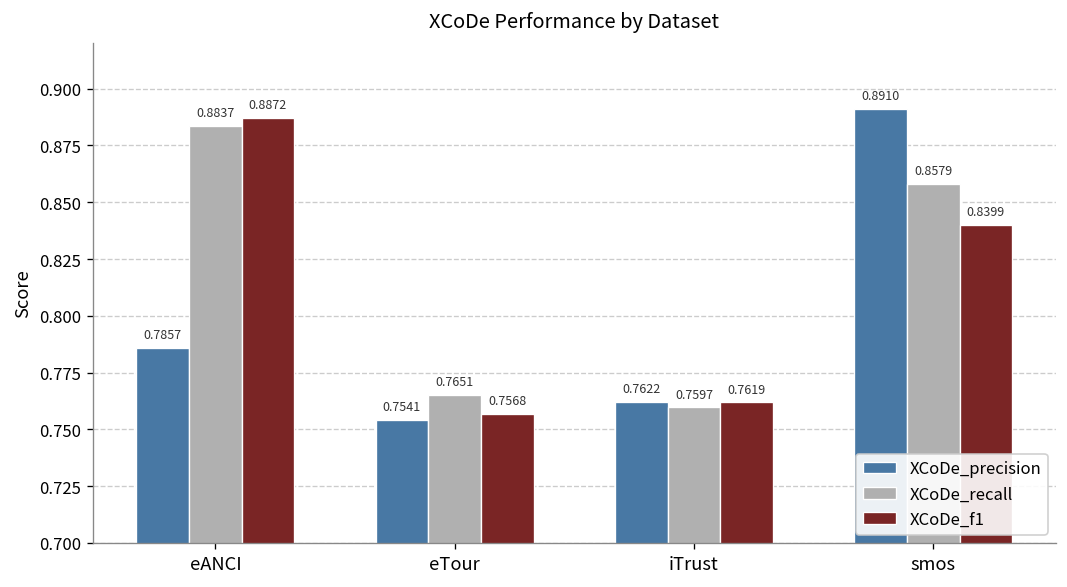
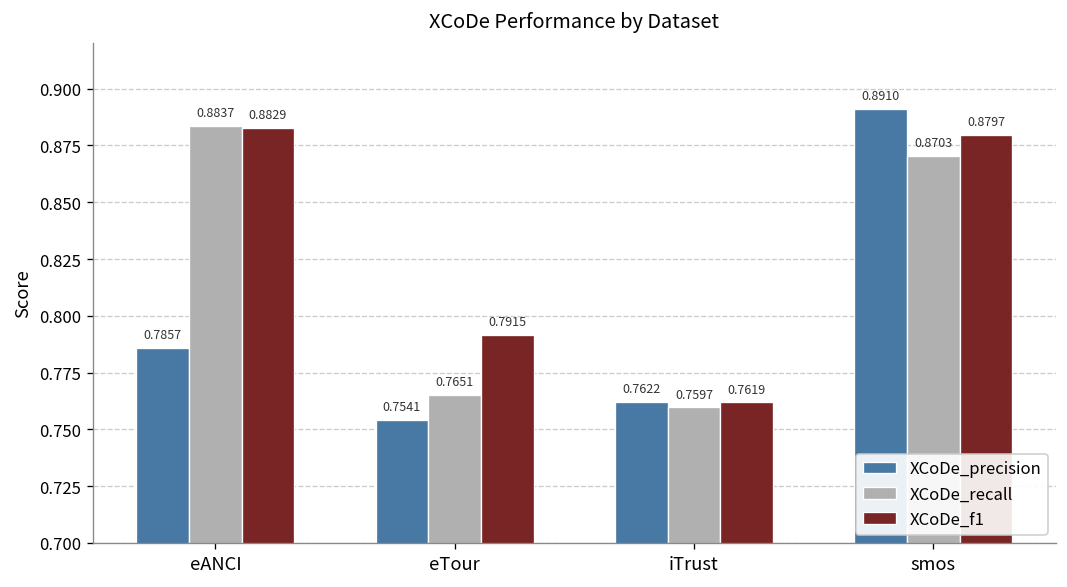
XCoDe_f1, eANCI: 0.8872 -> 0.8829
XCoDe_f1, eTour: 0.7568 -> 0.7915
XCoDe_recall, smos: 0.8579 -> 0.8703
XCoDe_f1, smos: 0.8399 -> 0.8797
